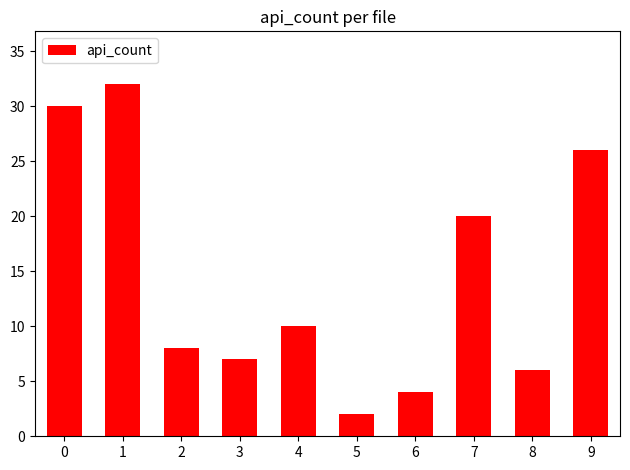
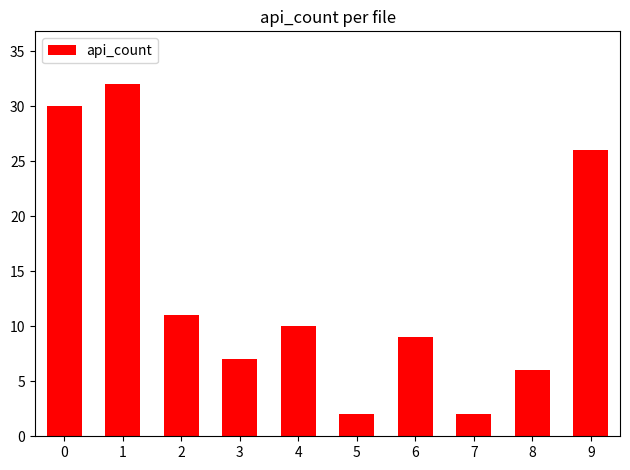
2: 8 -> 11
6: 4 -> 9
7: 20 -> 2
